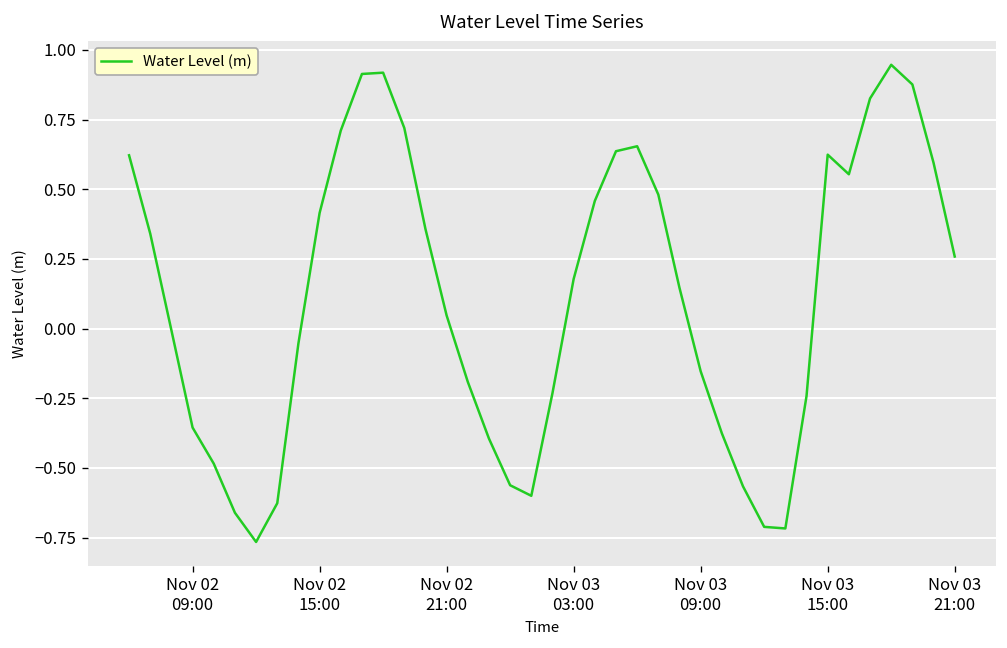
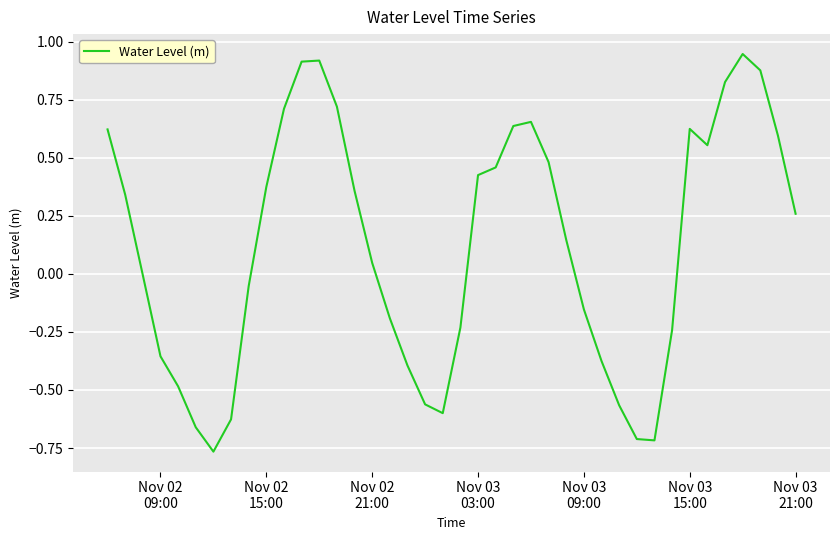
Nov 02 15:00: 0.41 -> 0.37
Nov 03 03:00: 0.18 -> 0.43
